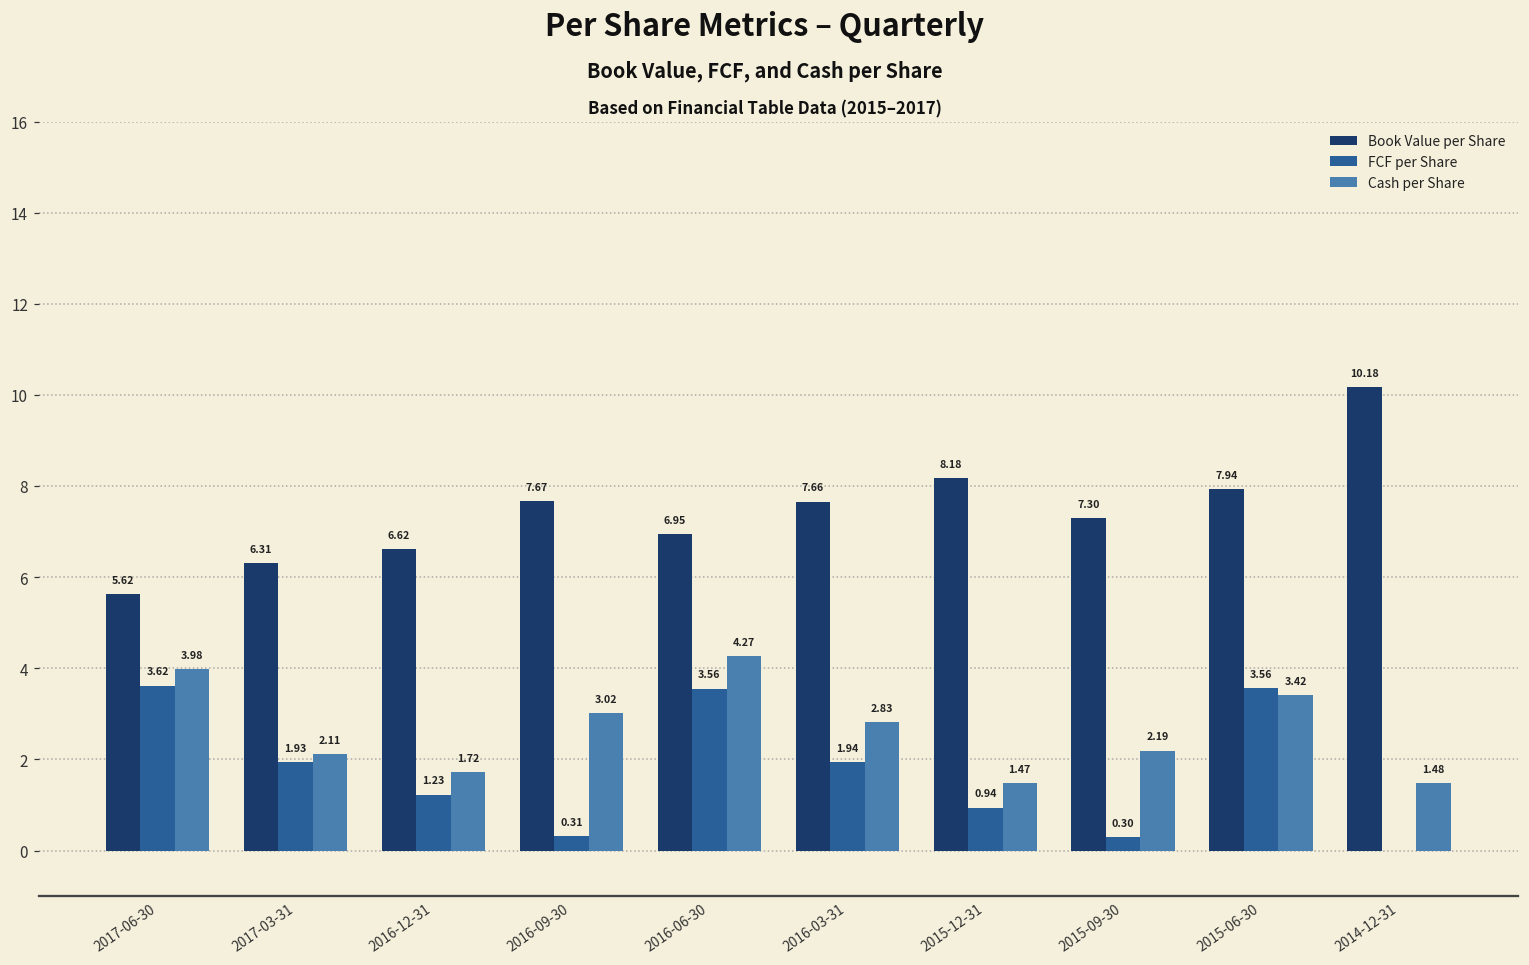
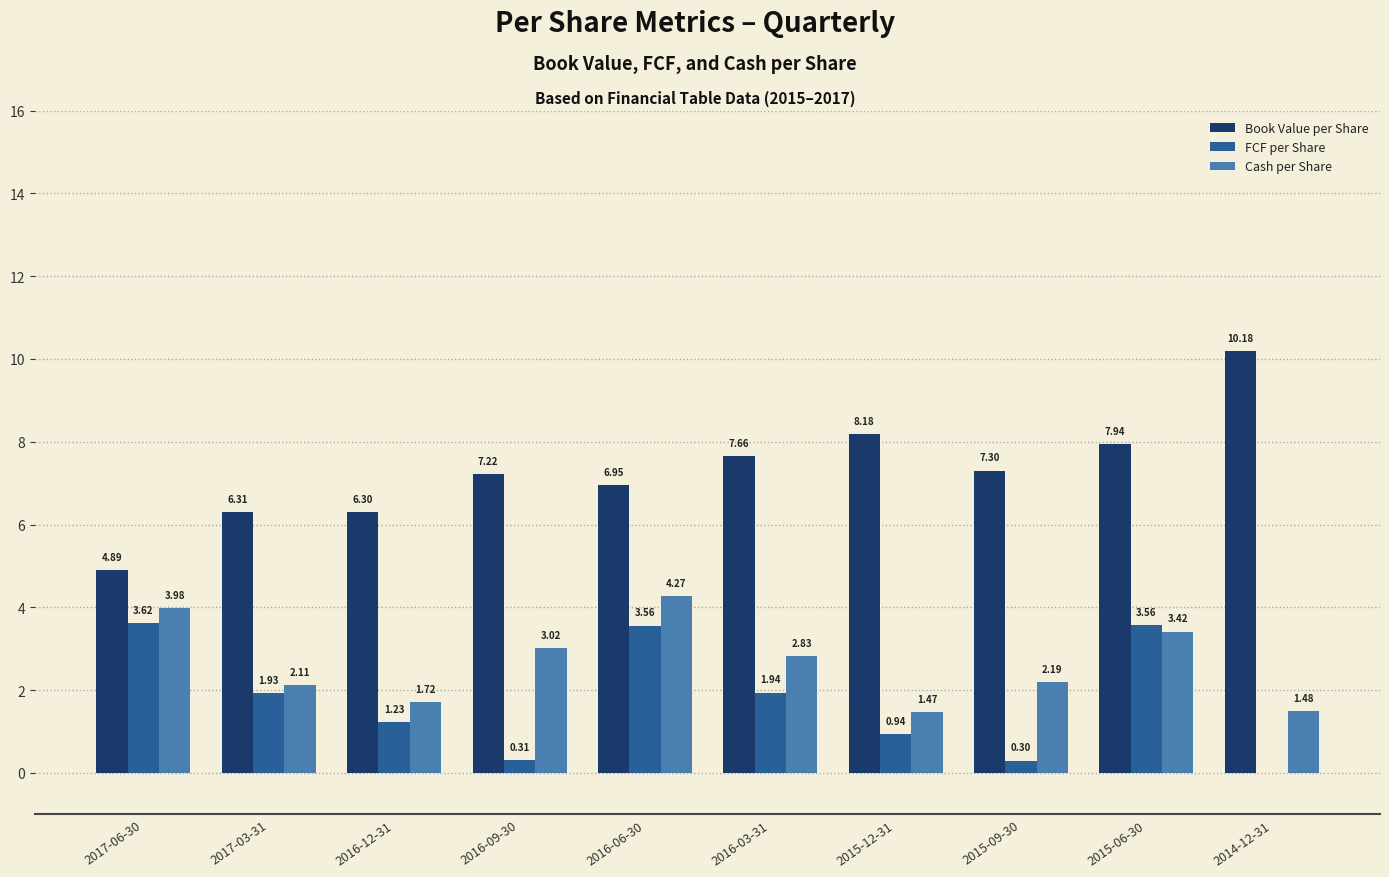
Book Value per Share, 2017-06-30: 5.62 -> 4.89
Book Value per Share, 2016-12-31: 6.62 -> 6.30
Book Value per Share, 2016-09-30: 7.67 -> 7.22
